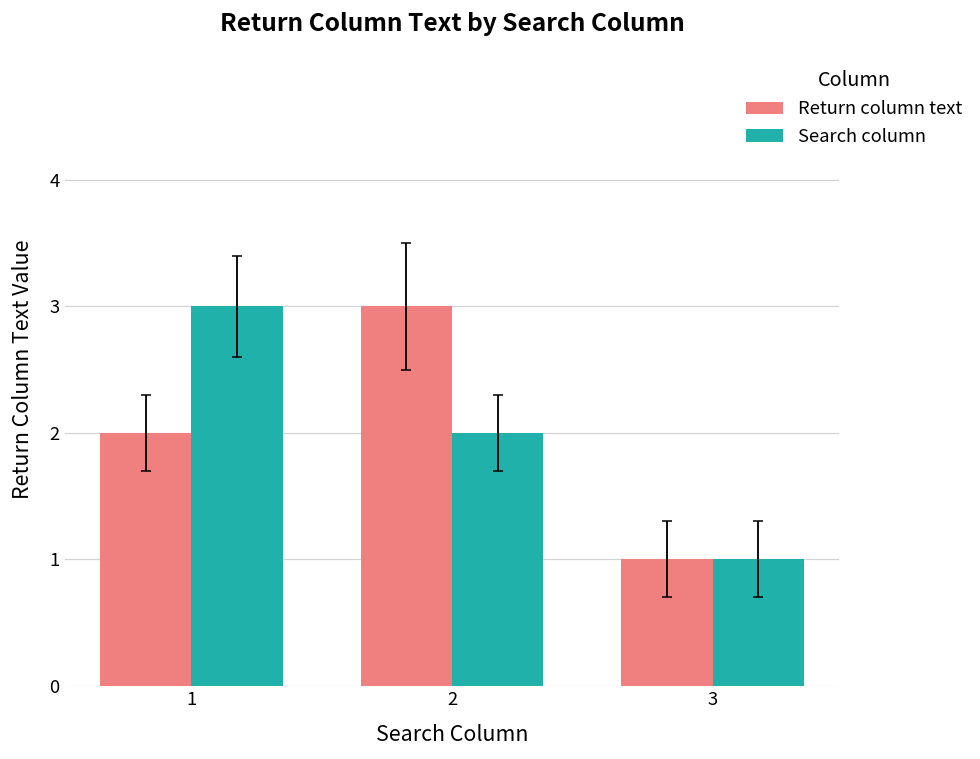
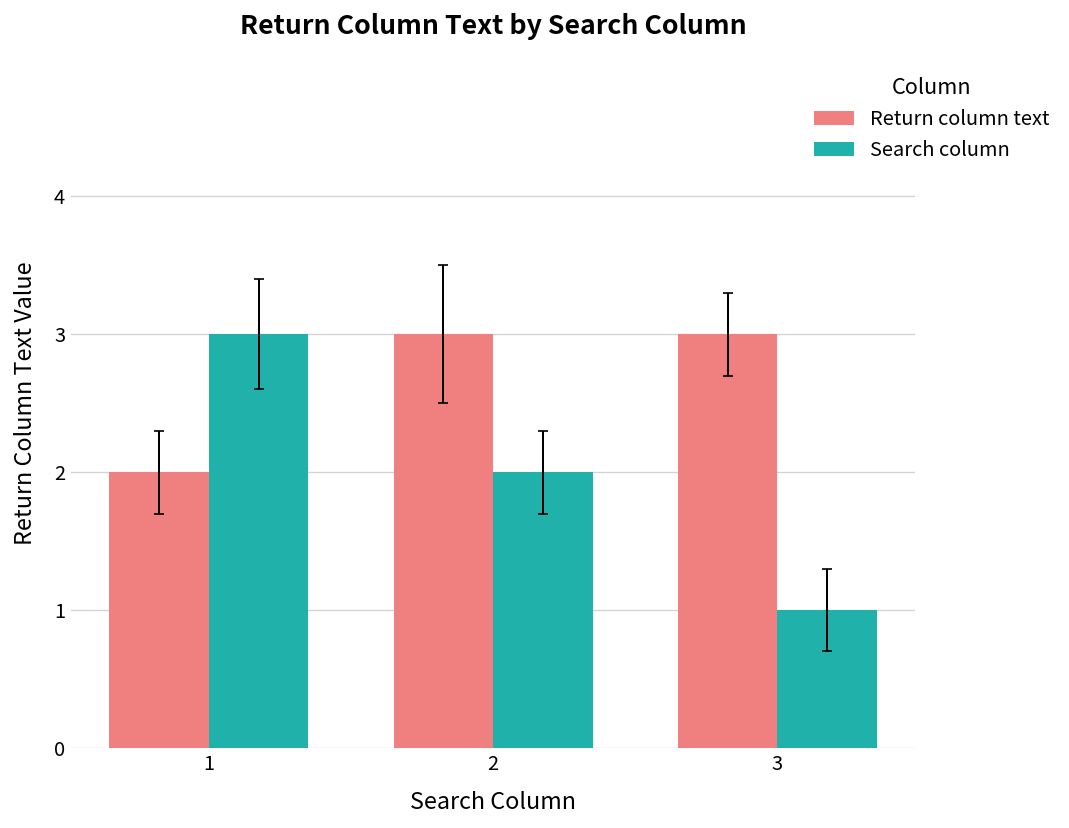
Return column text, 3: 1 -> 3
